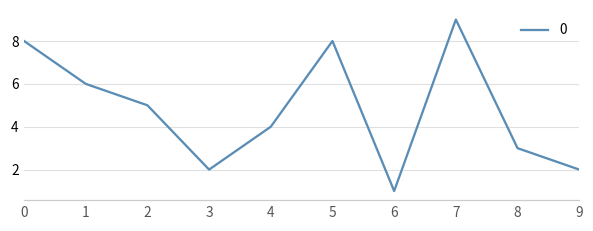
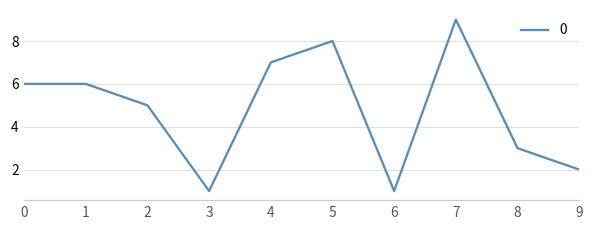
0: 8 -> 6
3: 2 -> 1
4: 4 -> 7
